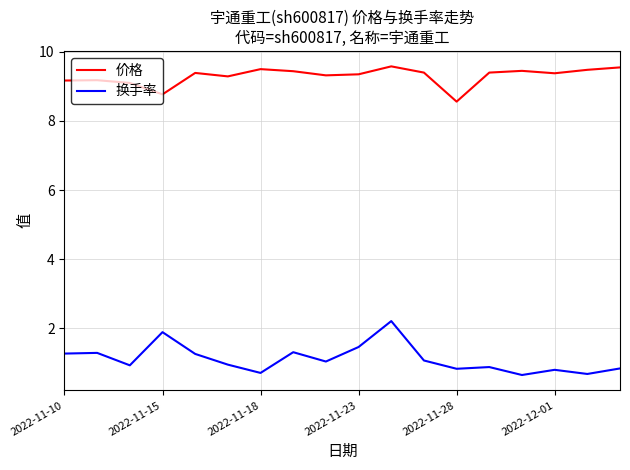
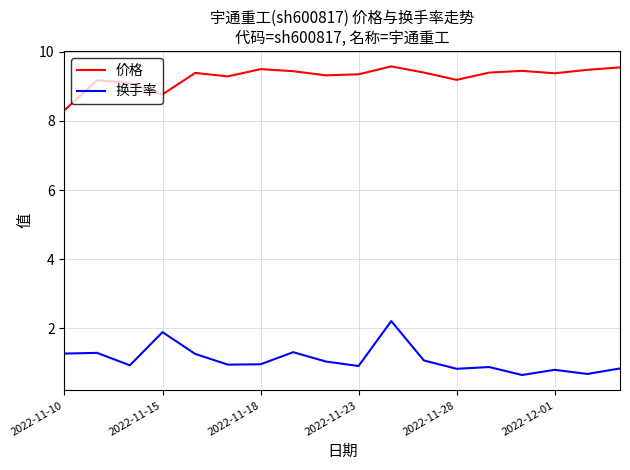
价格, 2022-11-10: 9.2 -> 8.3
换手率, 2022-11-18: 0.7 -> 1.0
换手率, 2022-11-23: 1.5 -> 0.9
价格, 2022-11-28: 8.6 -> 9.2
